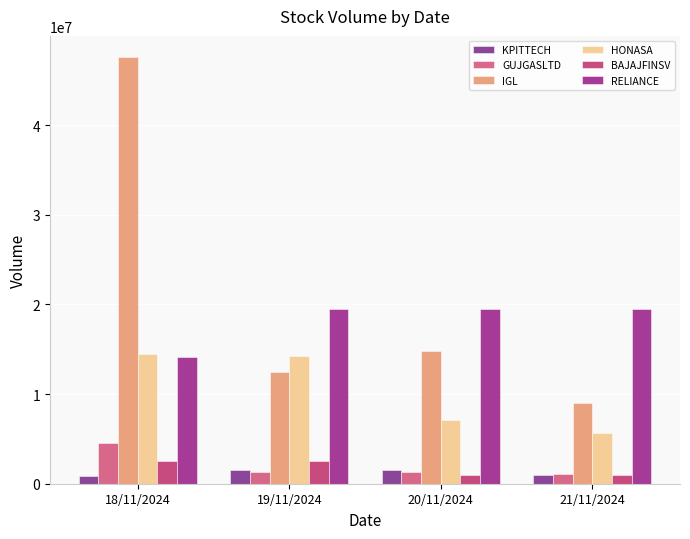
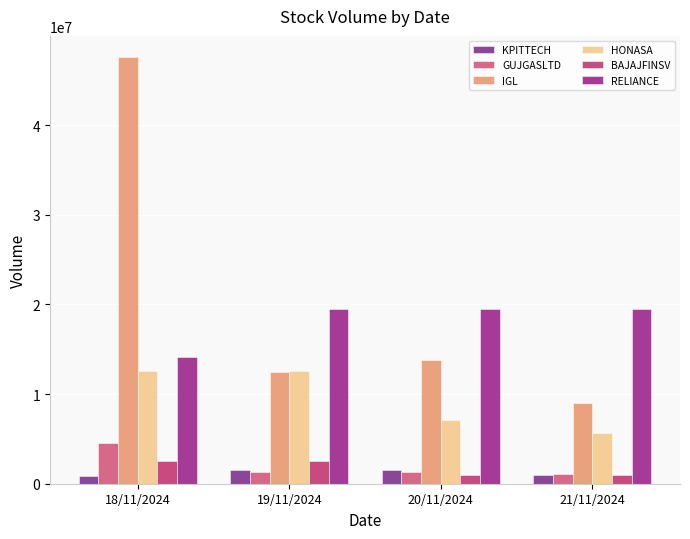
HONASA, 18/11/2024: 14000000 -> 13000000
HONASA, 19/11/2024: 14000000 -> 13000000
IGL, 20/11/2024: 15000000 -> 14000000
